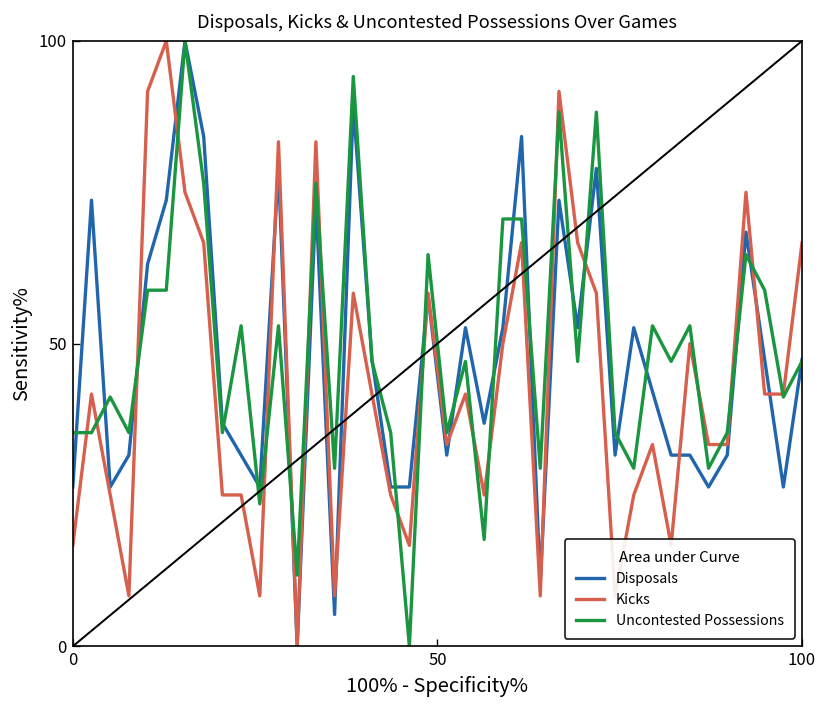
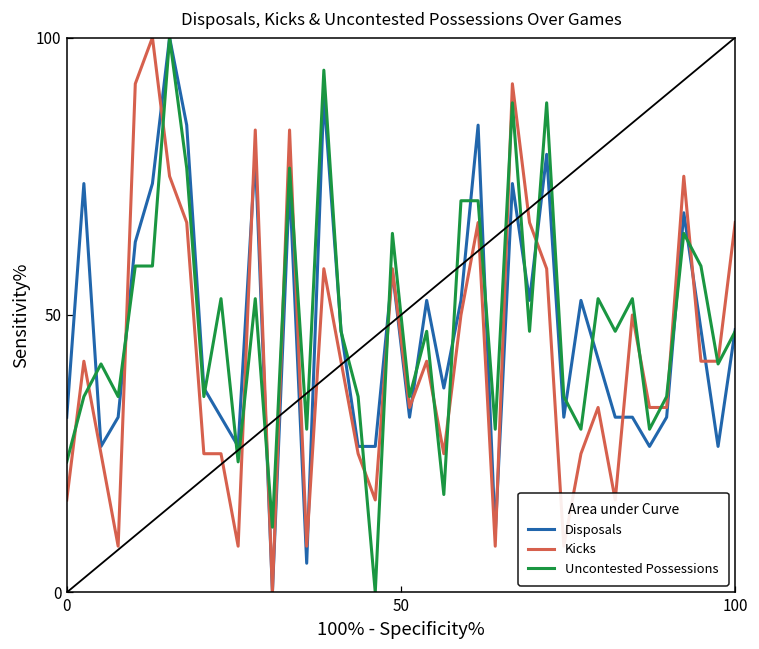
Disposals, 0: 26 -> 32
Uncontested Possessions, 0: 35 -> 24
